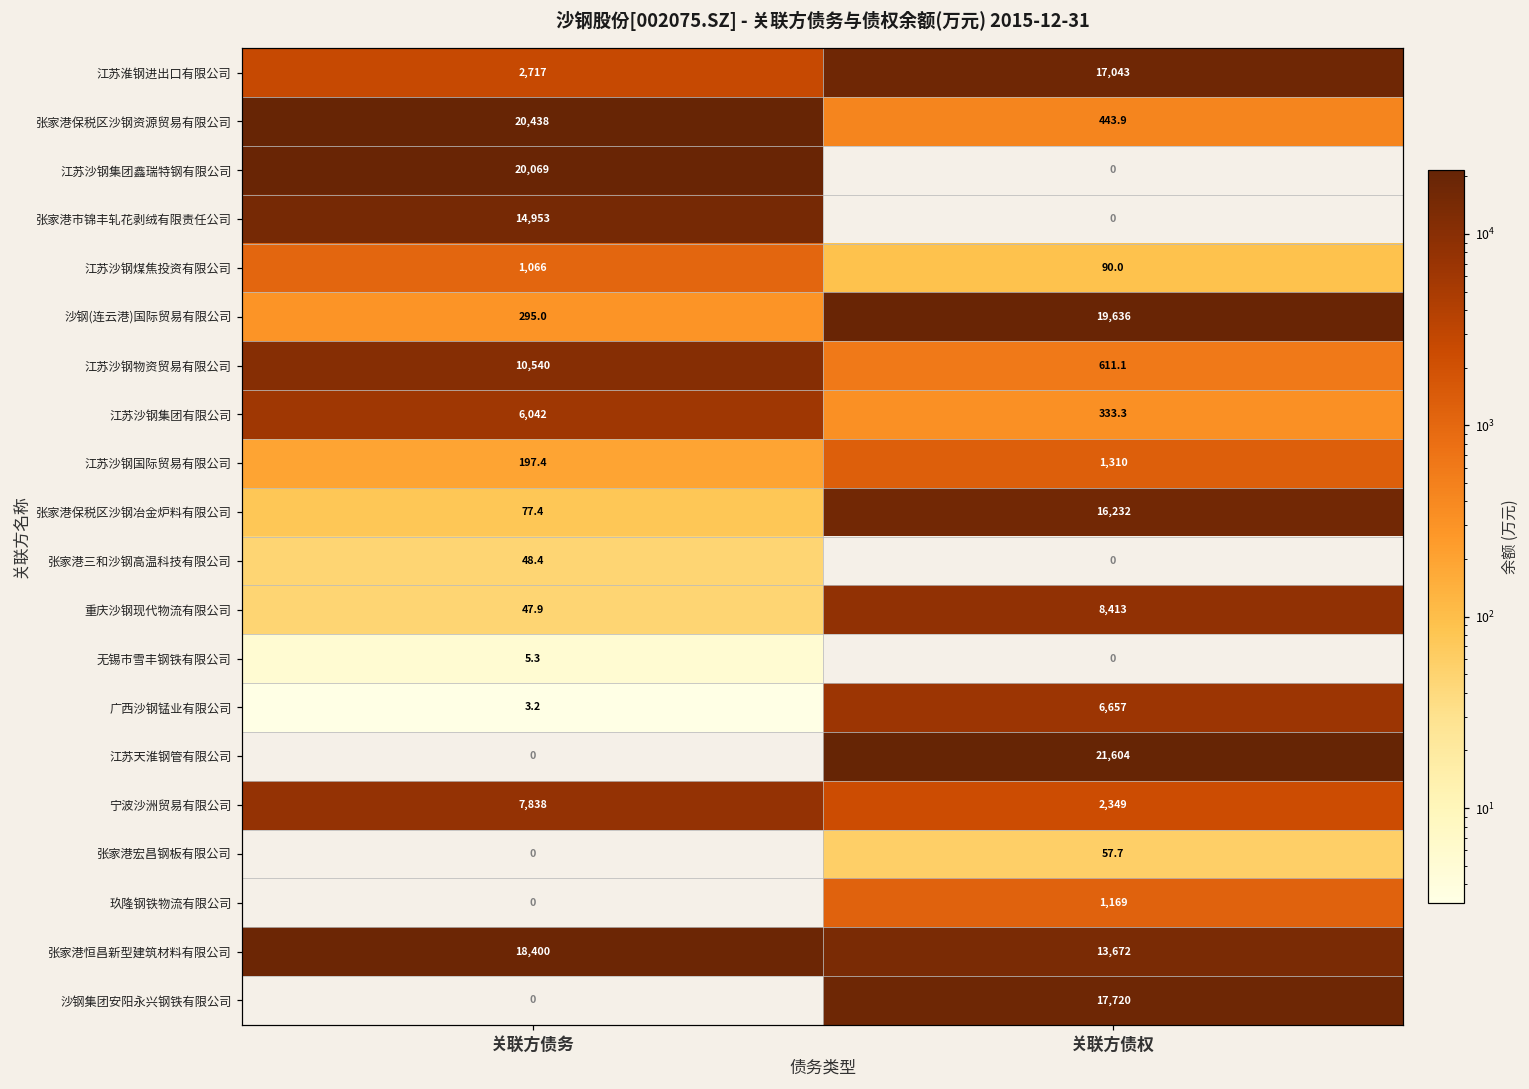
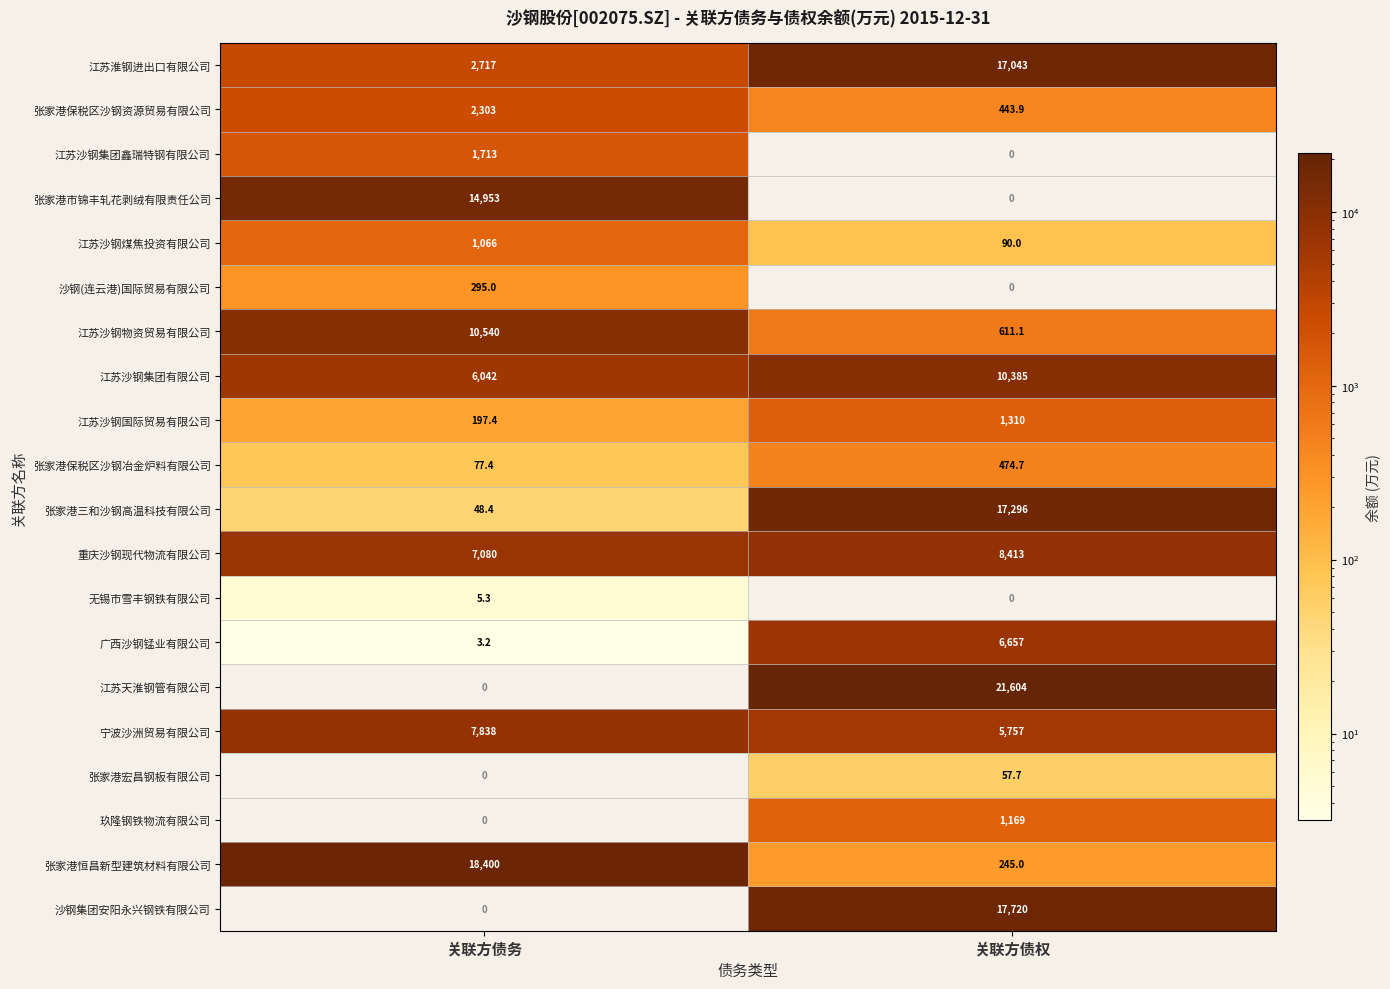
张家港保税区沙钢资源贸易有限公司, 关联方债务: 20,438 -> 2,303
江苏沙钢集团鑫瑞特钢有限公司, 关联方债务: 20,069 -> 1,713
沙钢(连云港)国际贸易有限公司, 关联方债权: 19,636 -> 0
江苏沙钢集团有限公司, 关联方债权: 333.3 -> 10,385
张家港保税区沙钢冶金炉料有限公司, 关联方债权: 16,232 -> 474.7
张家港三和沙钢高温科技有限公司, 关联方债权: 0 -> 17,296
重庆沙钢现代物流有限公司, 关联方债务: 47.9 -> 7,080
宁波沙洲贸易有限公司, 关联方债权: 2,349 -> 5,757
张家港恒昌新型建筑材料有限公司, 关联方债权: 13,672 -> 245.0
